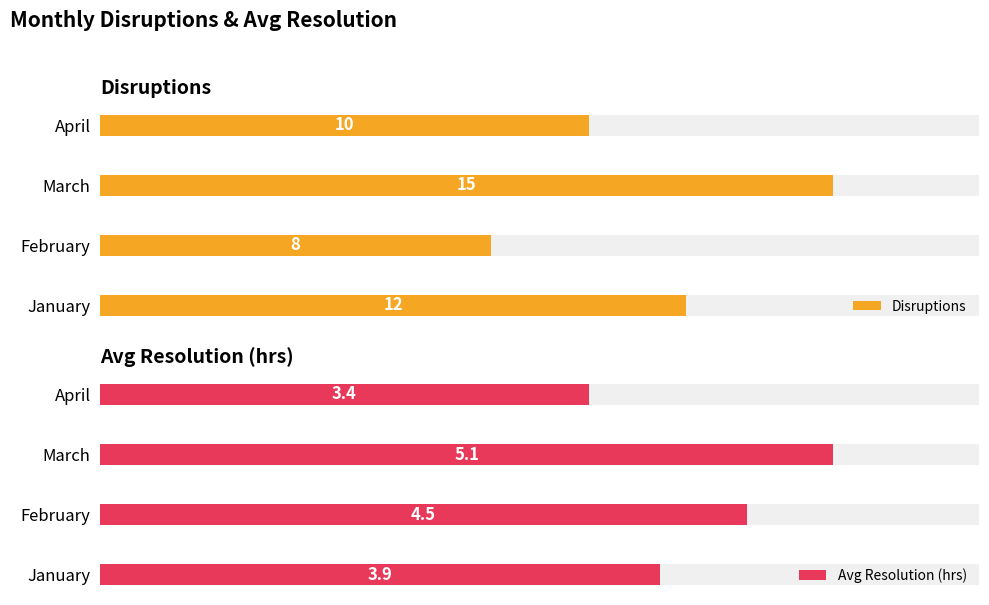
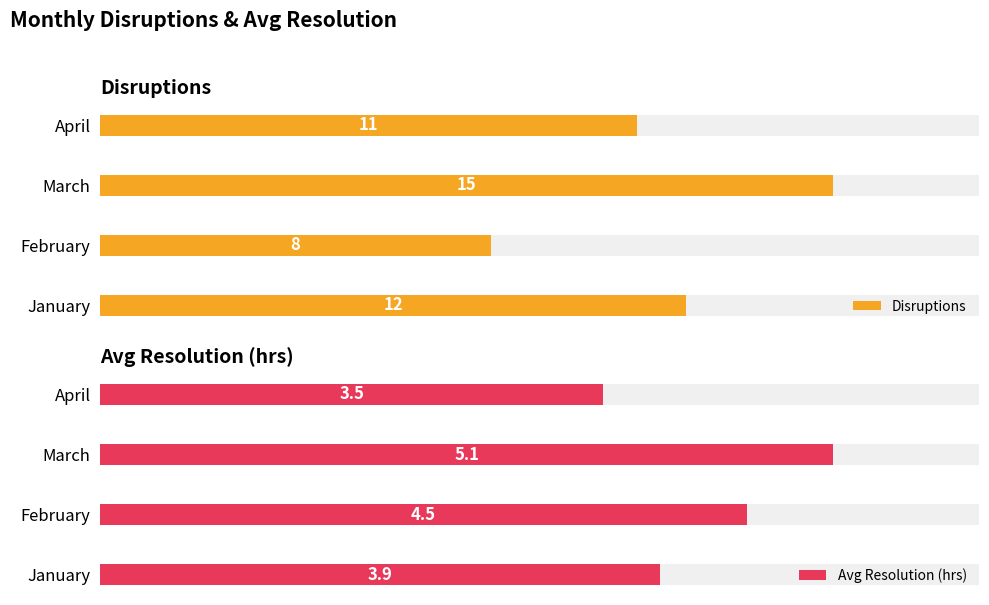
Disruptions, Disruptions, April: 10 -> 11
Avg Resolution (hrs), Avg Resolution (hrs), April: 3.4 -> 3.5
